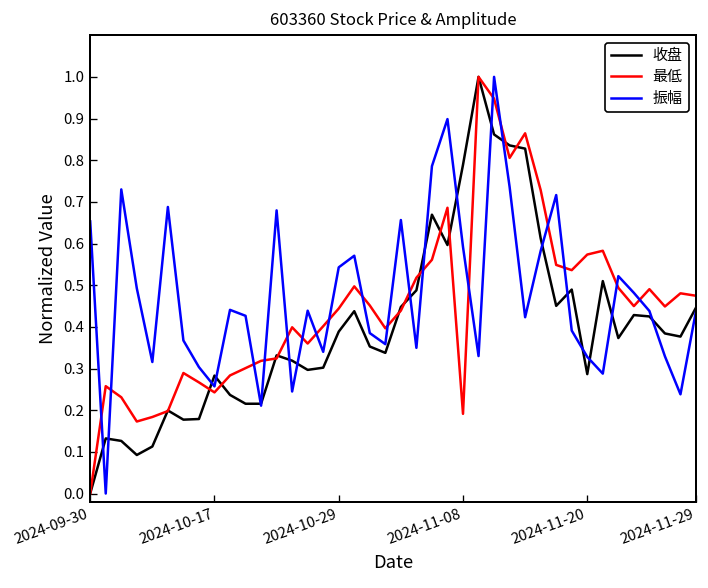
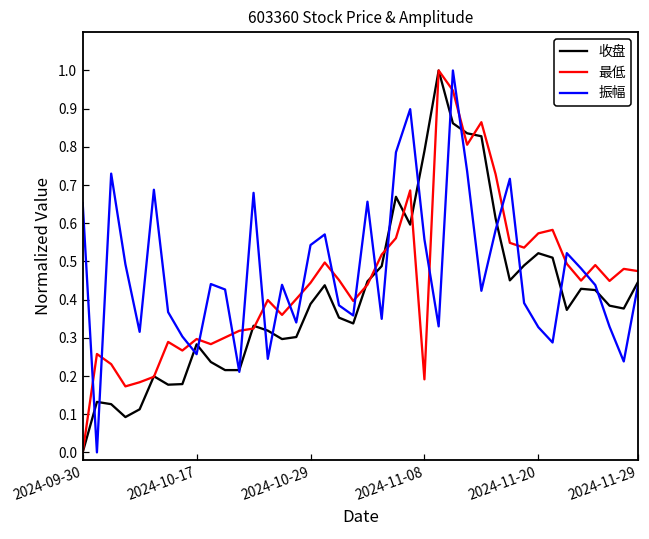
最低, 2024-10-17: 0.24 -> 0.30
振幅, 2024-11-08: 0.59 -> 0.56
收盘, 2024-11-20: 0.29 -> 0.52
